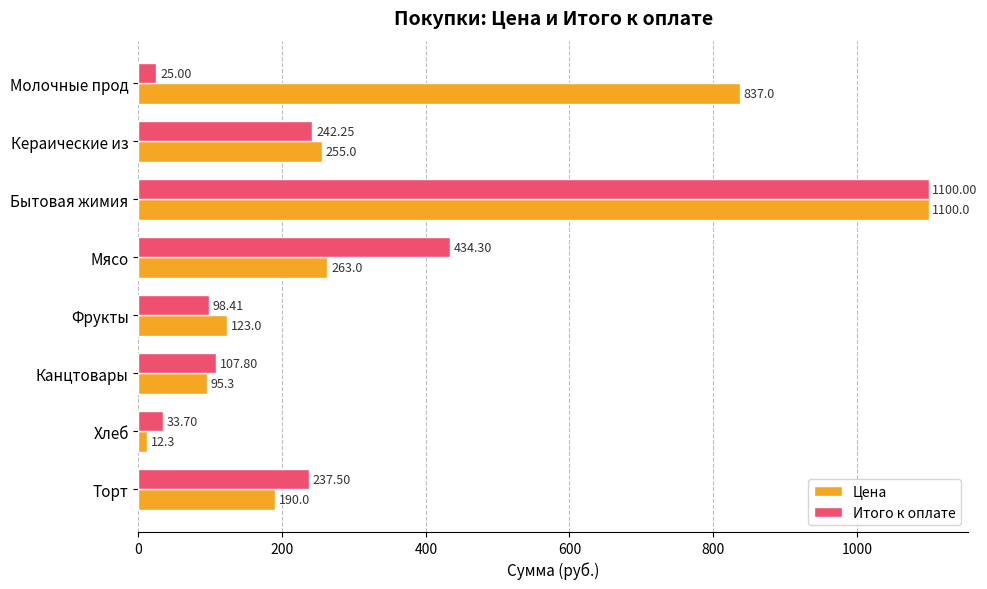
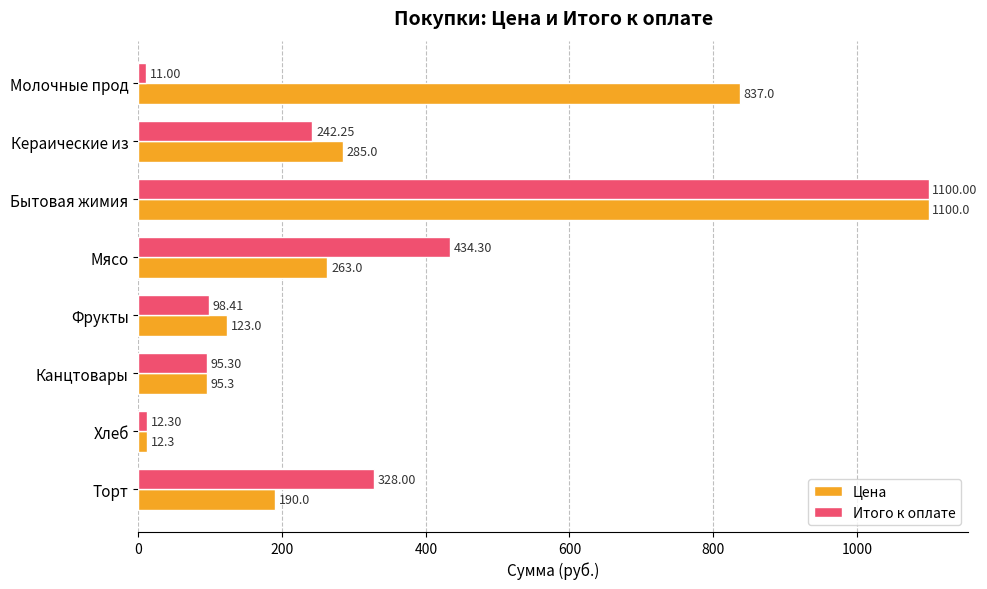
Итого к оплате, Молочные прод: 25.00 -> 11.00
Цена, Кераические из: 255.0 -> 285.0
Итого к оплате, Канцтовары: 107.80 -> 95.30
Итого к оплате, Хлеб: 33.70 -> 12.30
Итого к оплате, Торт: 237.50 -> 328.00
